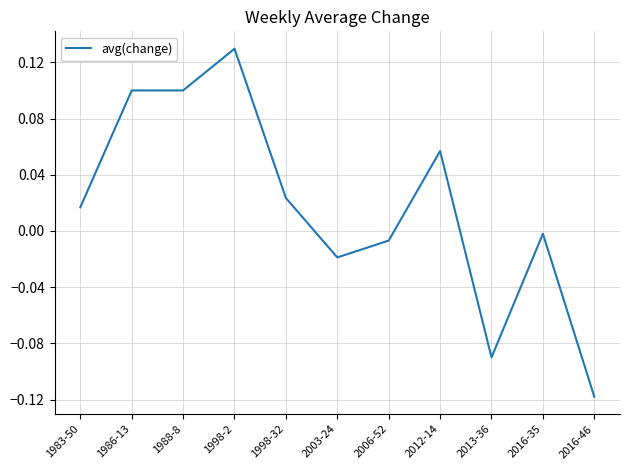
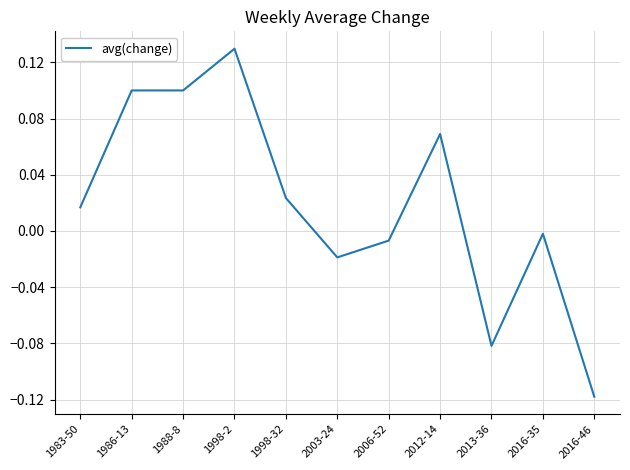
2012-14: 0.057 -> 0.069
2013-36: -0.090 -> -0.082
